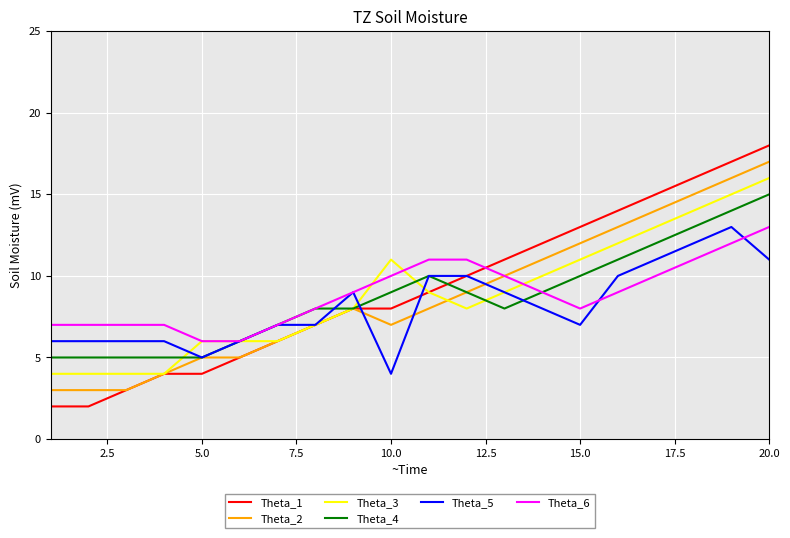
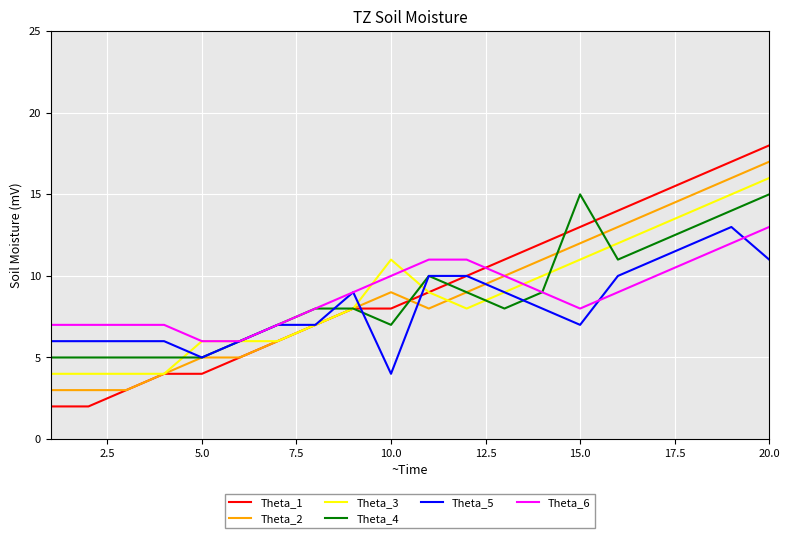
Theta_2, 10.0: 7 -> 9
Theta_4, 10.0: 9 -> 7
Theta_4, 15.0: 10 -> 15
